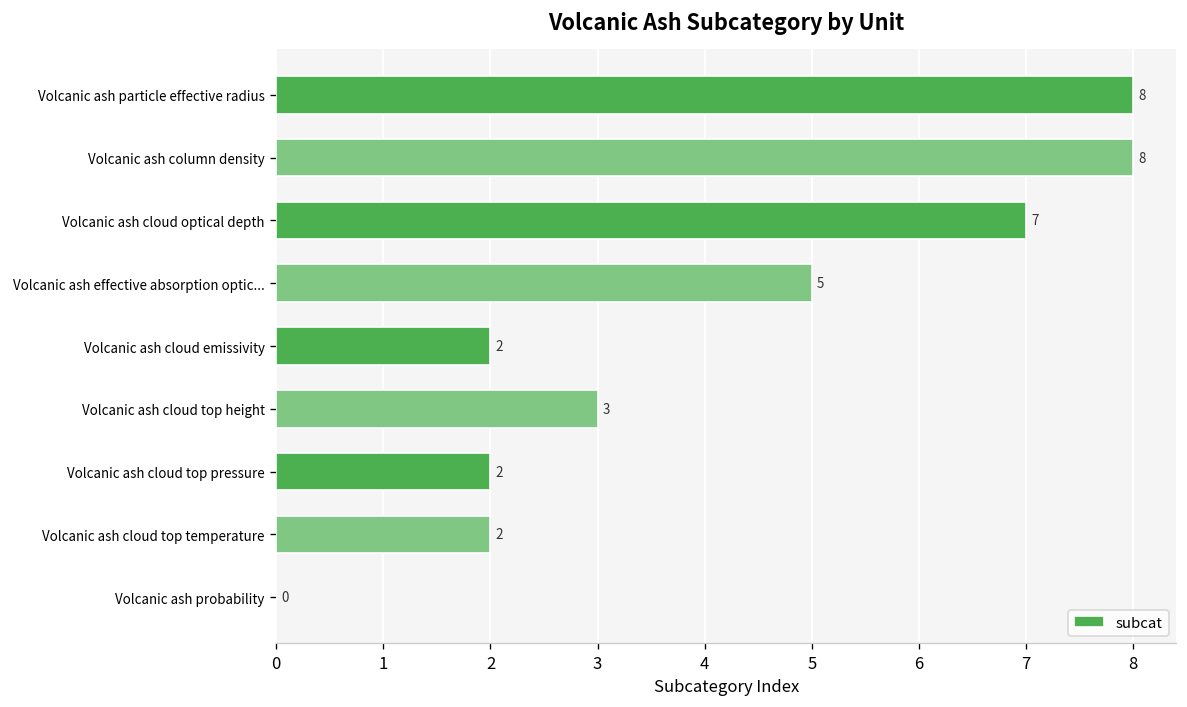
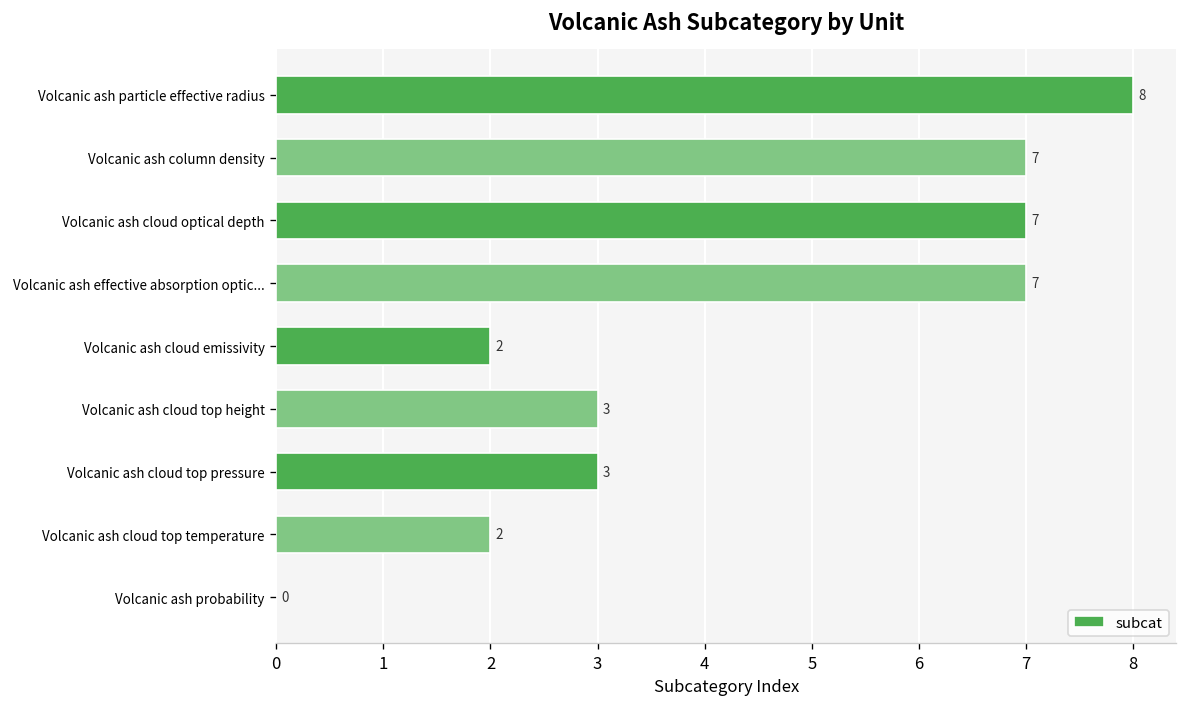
Volcanic ash column density: 8 -> 7
Volcanic ash effective absorption optic...: 5 -> 7
Volcanic ash cloud top pressure: 2 -> 3
